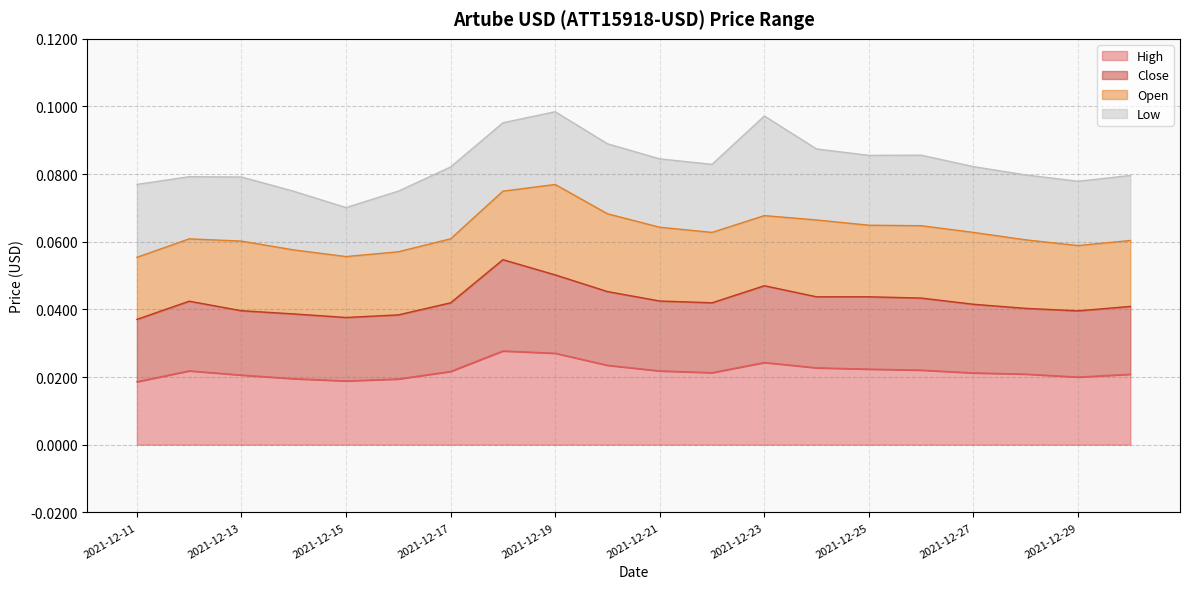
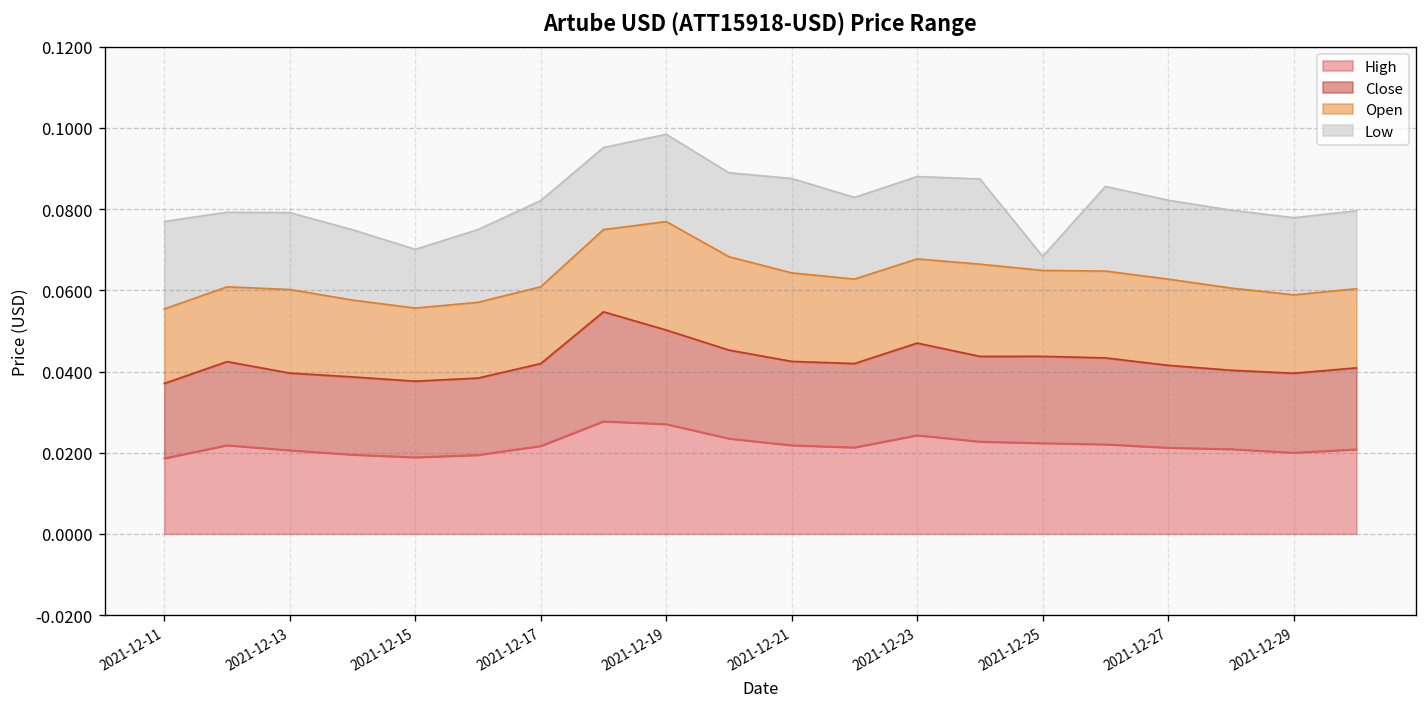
Low, 2021-12-21: 0.020 -> 0.023
Low, 2021-12-23: 0.029 -> 0.020
Low, 2021-12-25: 0.021 -> 0.003
